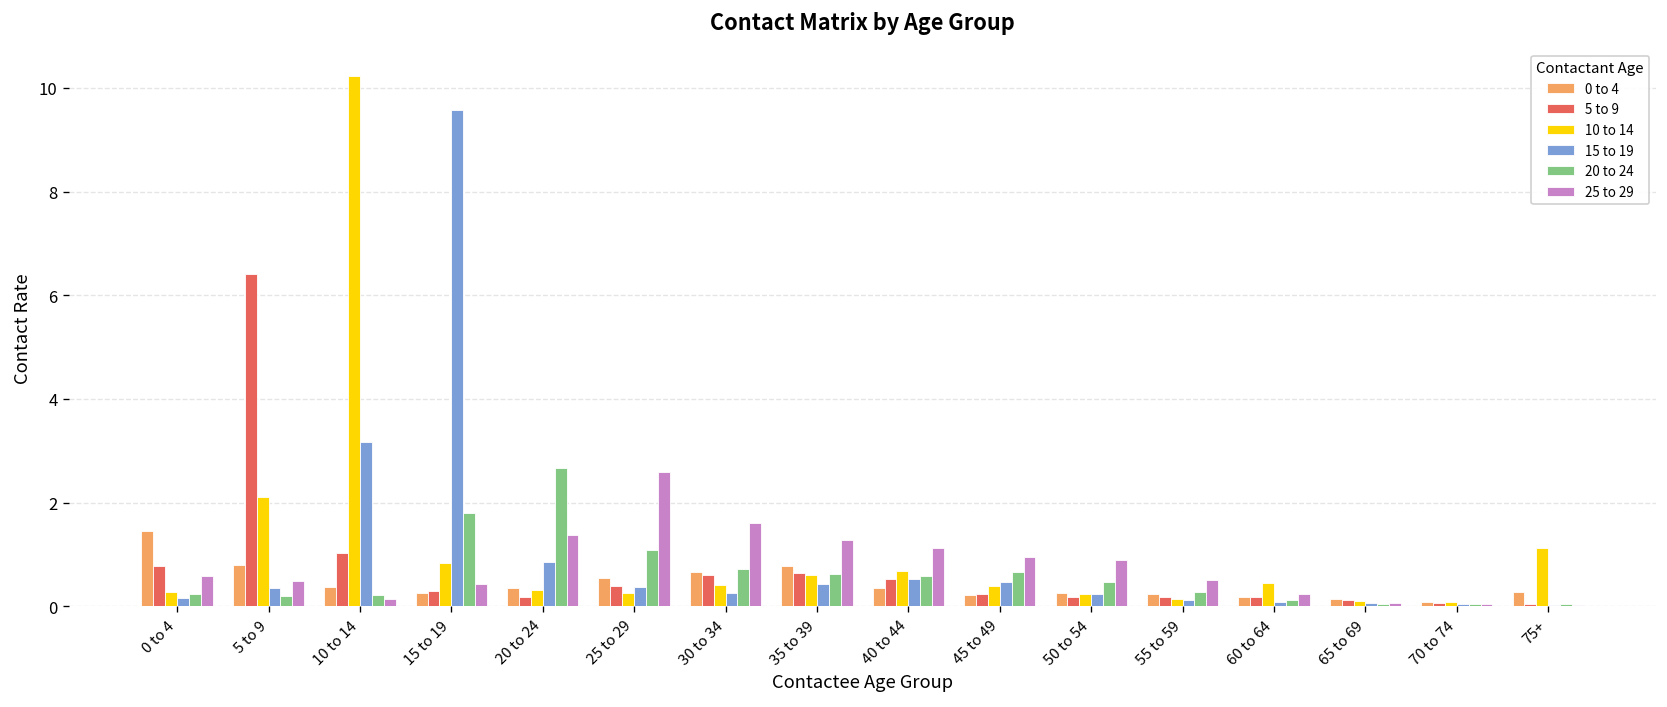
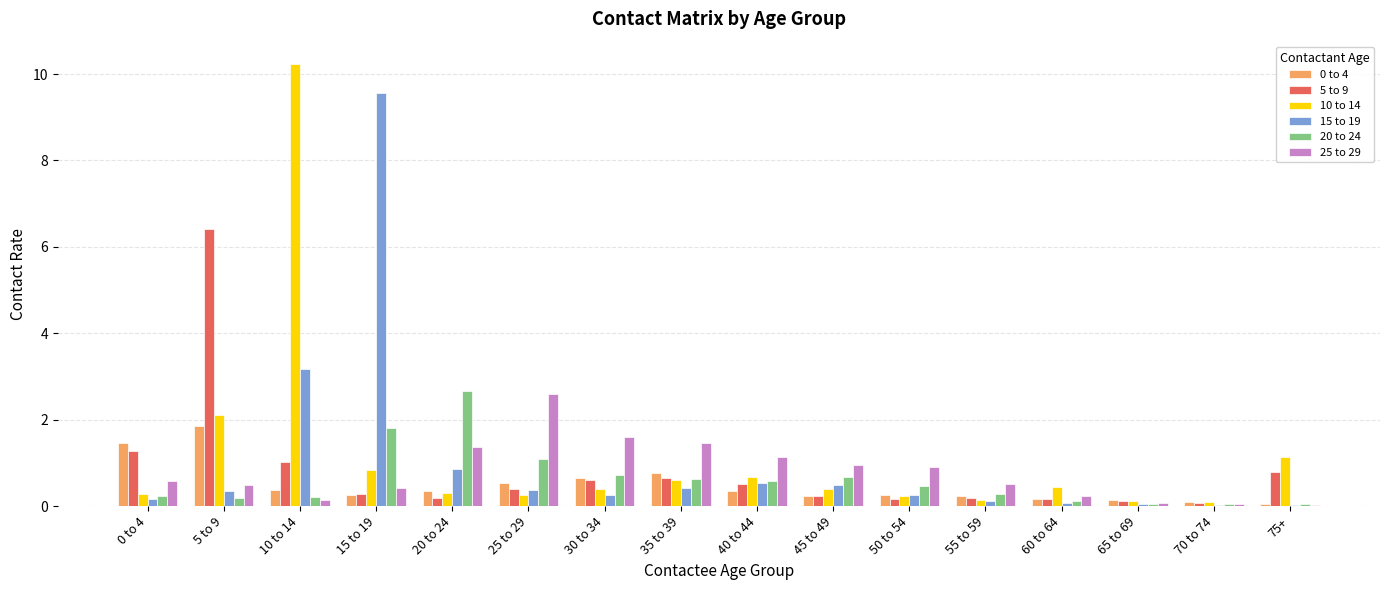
5 to 9, 0 to 4: 0.8 -> 1.3
0 to 4, 5 to 9: 0.8 -> 1.9
25 to 29, 35 to 39: 1.3 -> 1.5
0 to 4, 75+: 0.3 -> 0.0
5 to 9, 75+: 0.0 -> 0.8
